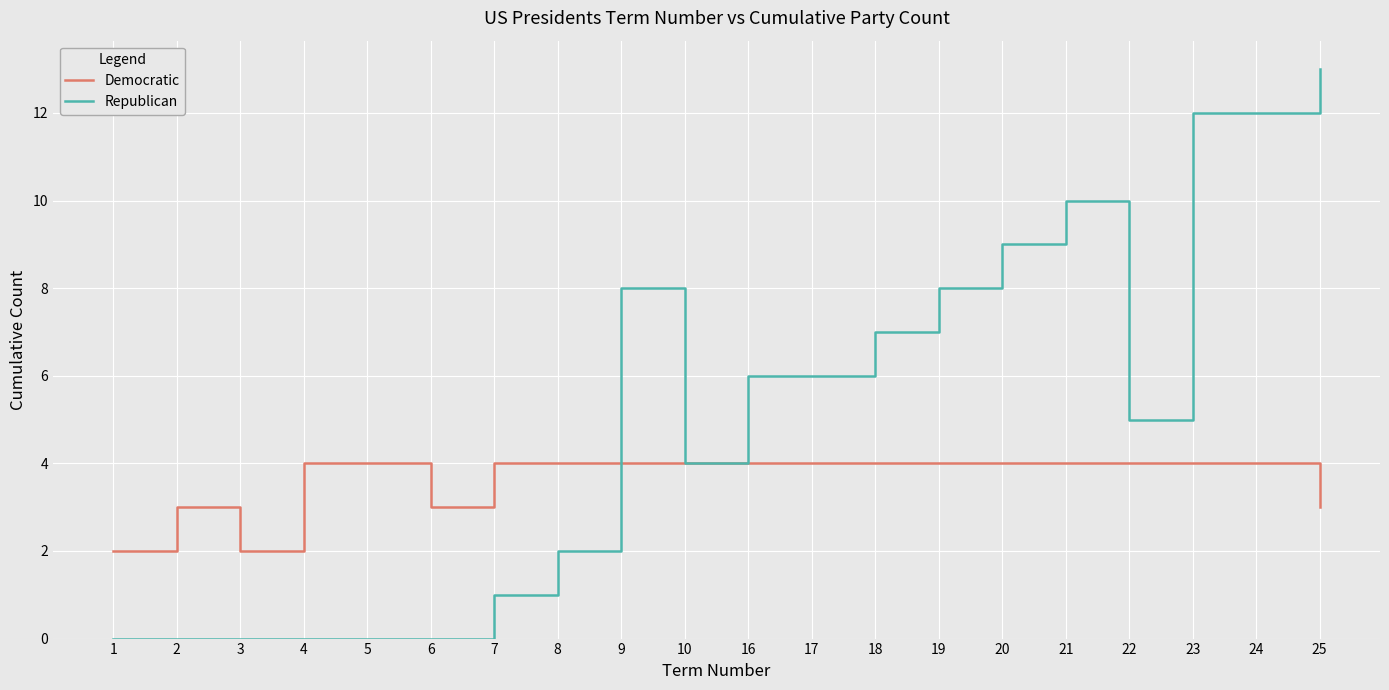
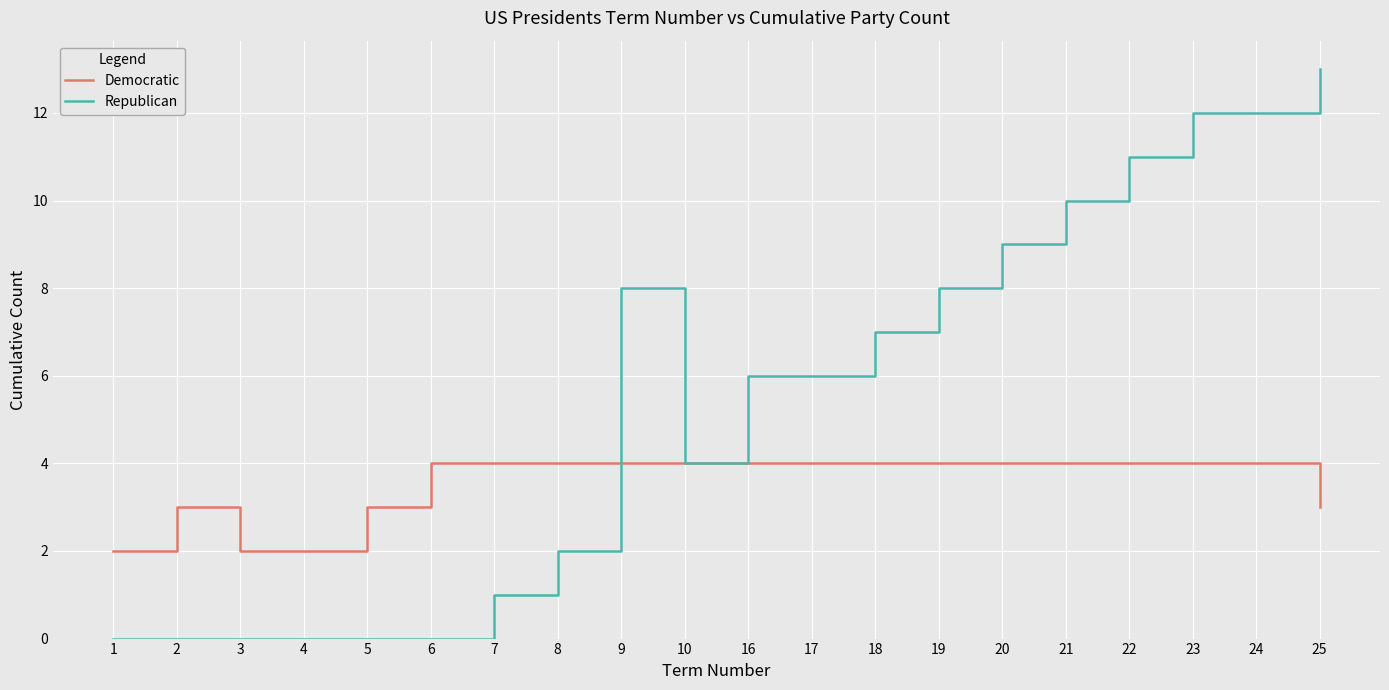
Democratic, 4: 4 -> 2
Democratic, 5: 4 -> 3
Democratic, 6: 3 -> 4
Republican, 22: 5 -> 11
